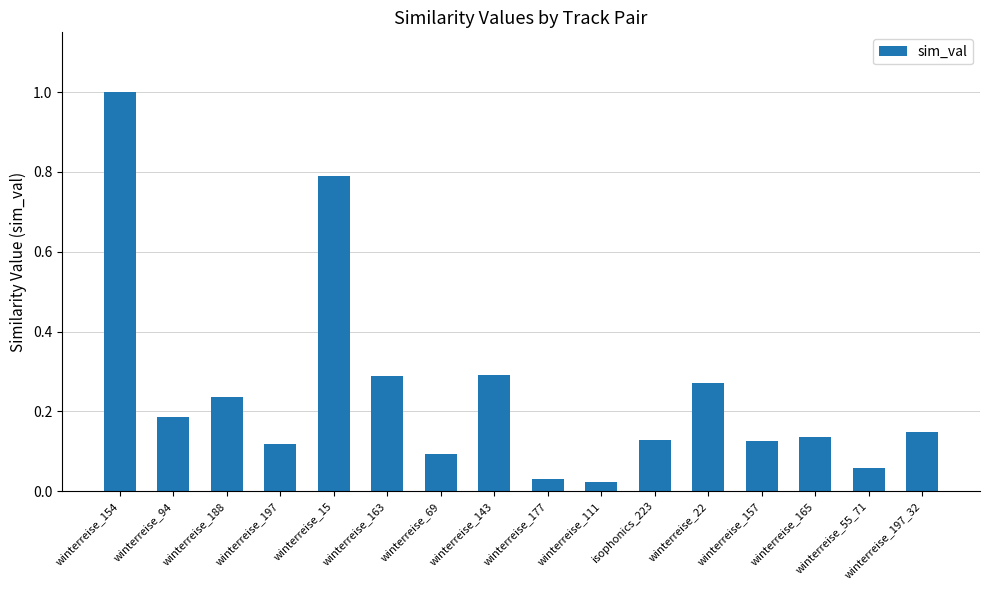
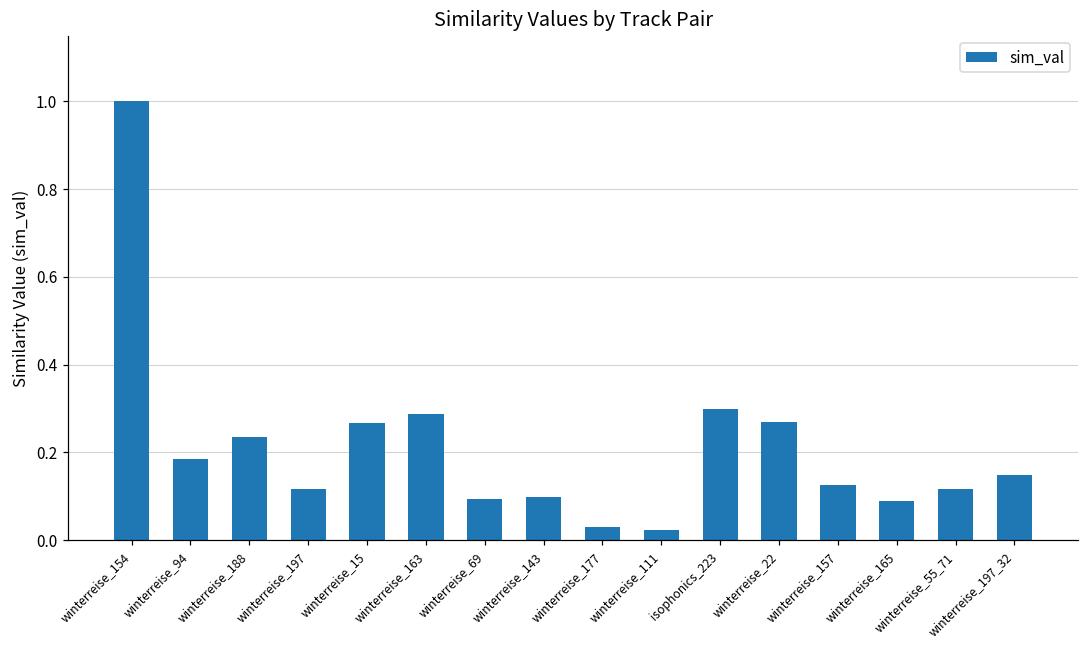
winterreise_15: 0.79 -> 0.27
winterreise_143: 0.29 -> 0.10
isophonics_223: 0.13 -> 0.30
winterreise_165: 0.13 -> 0.09
winterreise_55_71: 0.06 -> 0.12
